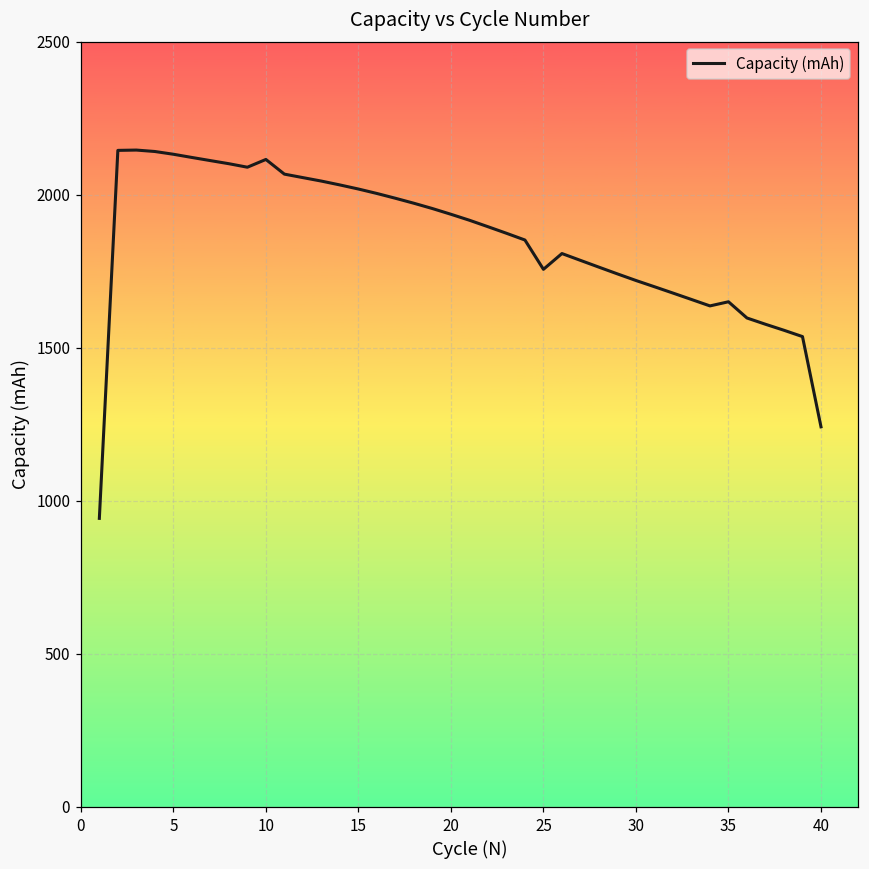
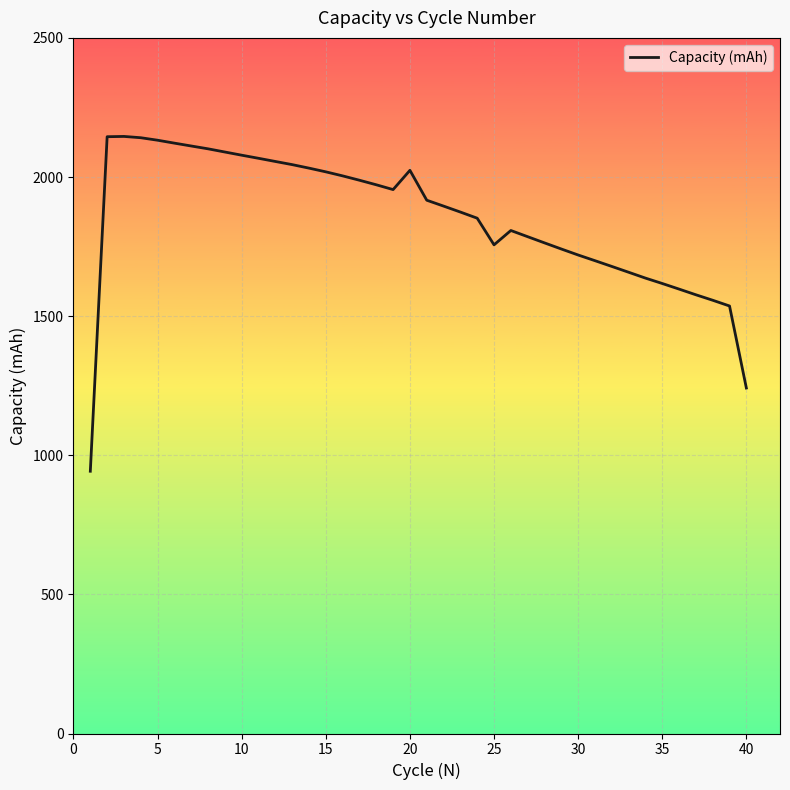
10: 2120 -> 2080
20: 1940 -> 2020
35: 1650 -> 1620
